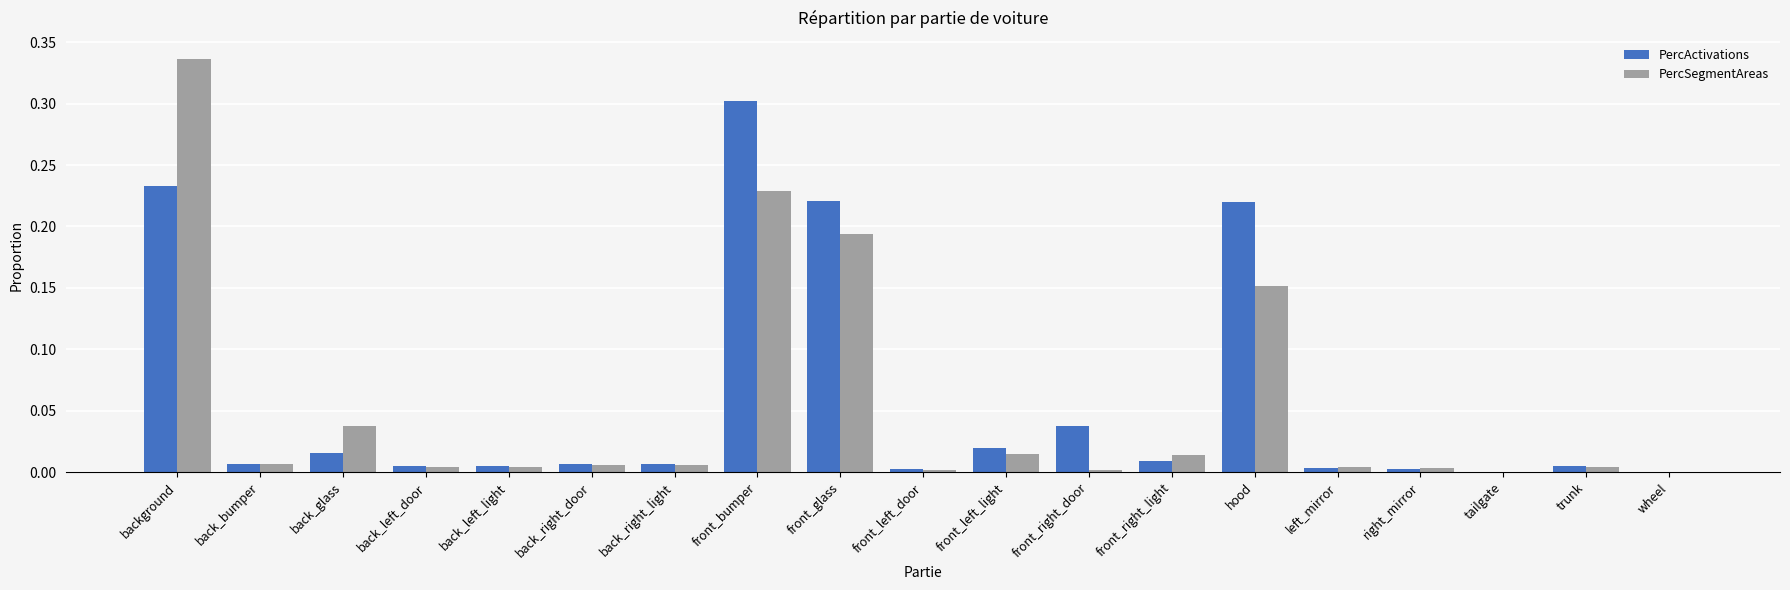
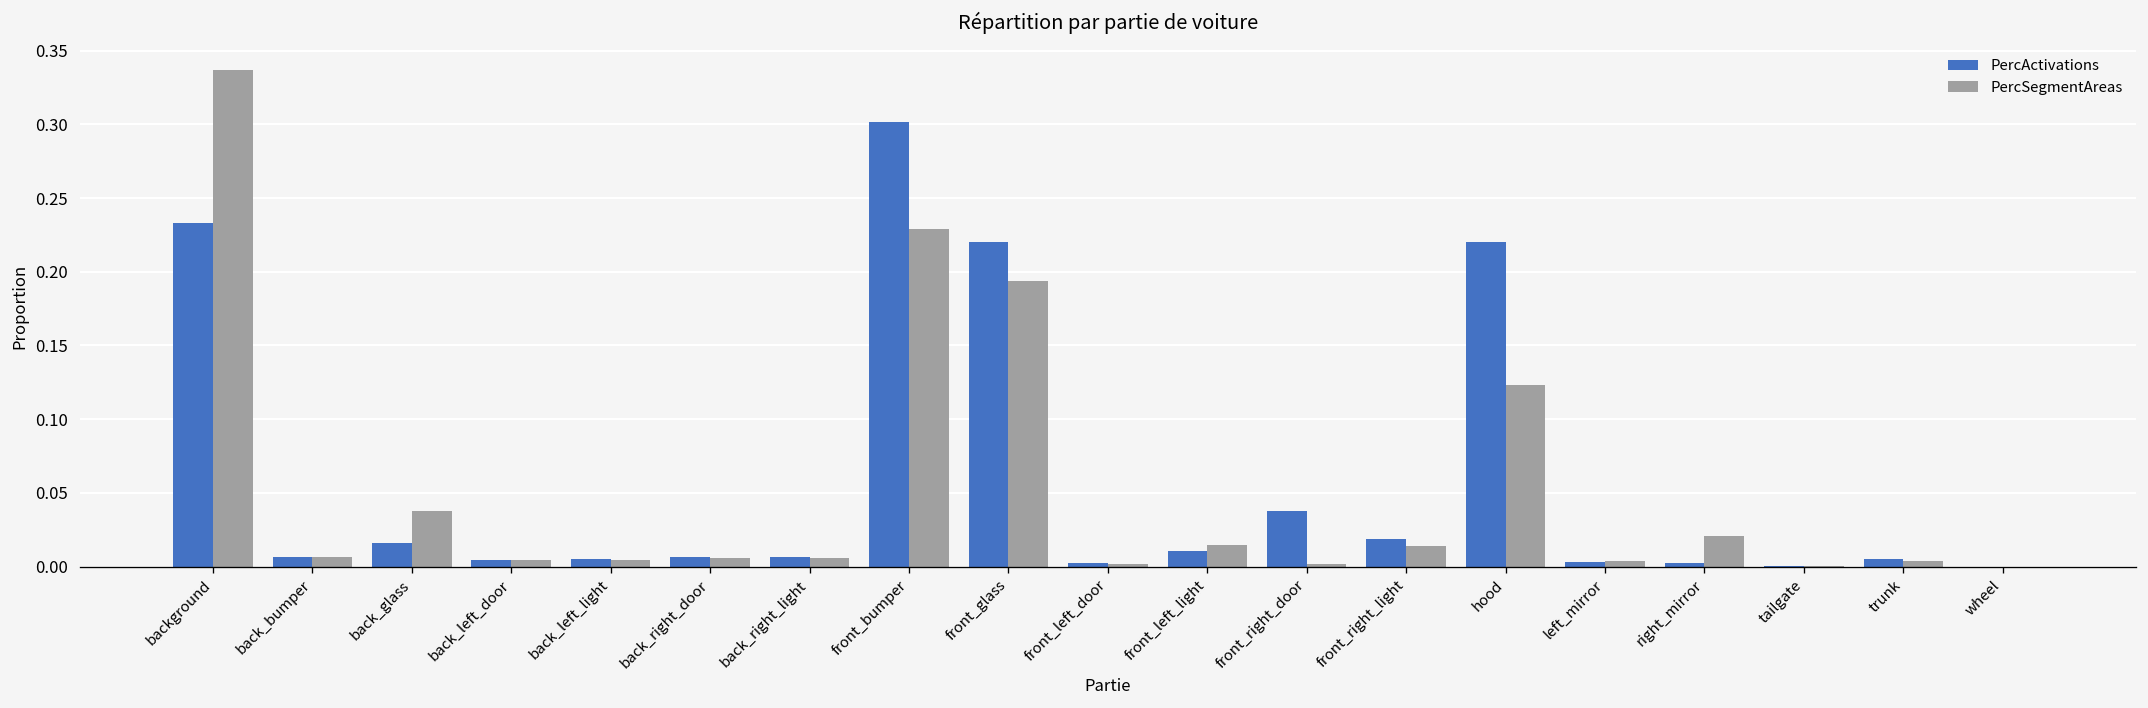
PercActivations, front_left_light: 0.020 -> 0.010
PercActivations, front_right_light: 0.009 -> 0.019
PercSegmentAreas, hood: 0.151 -> 0.123
PercSegmentAreas, right_mirror: 0.003 -> 0.021
